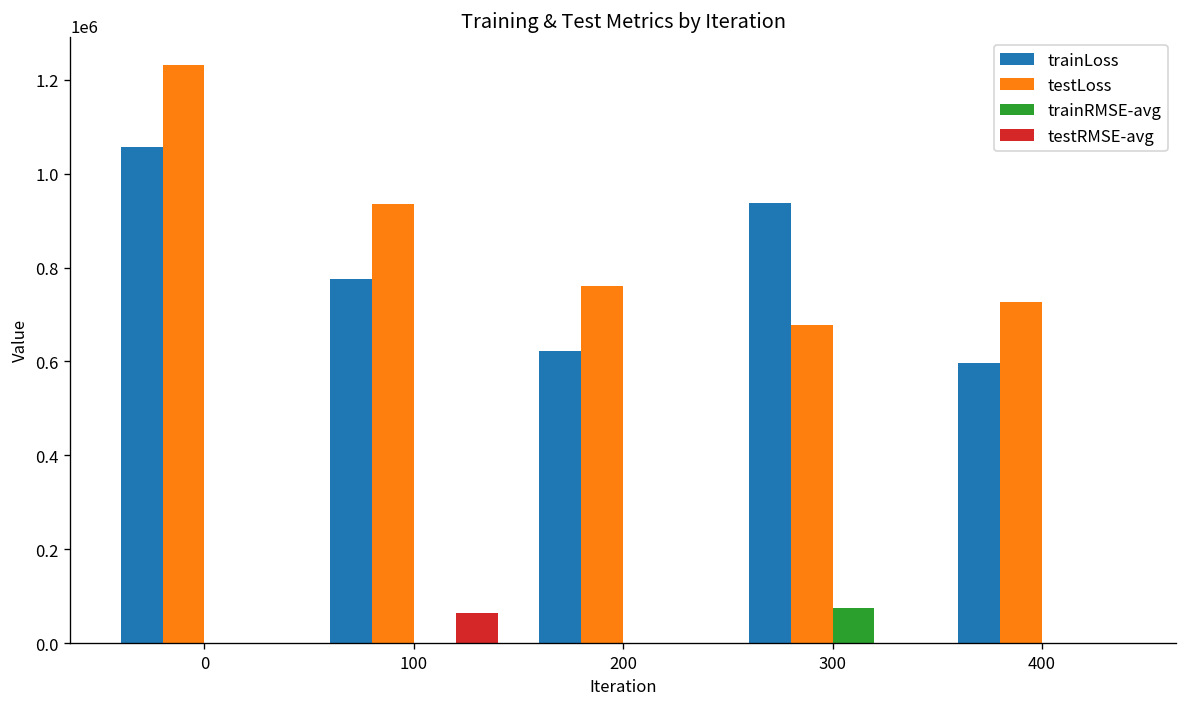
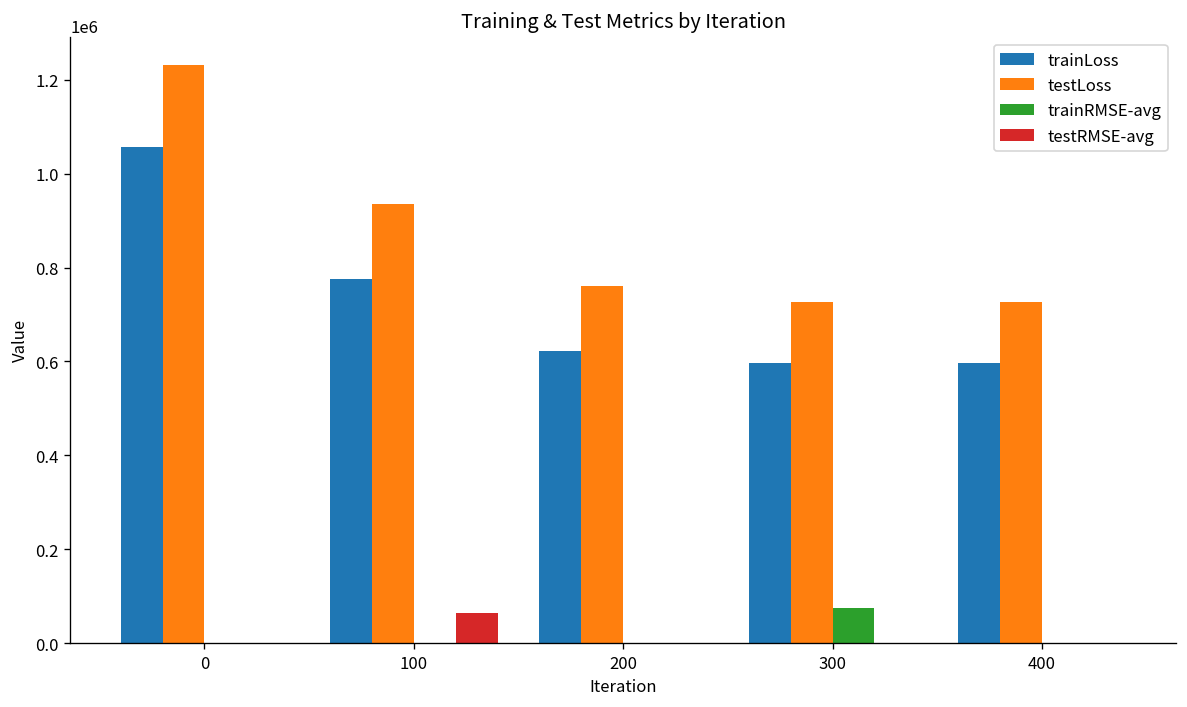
trainLoss, 300: 940000 -> 600000
testLoss, 300: 680000 -> 730000
